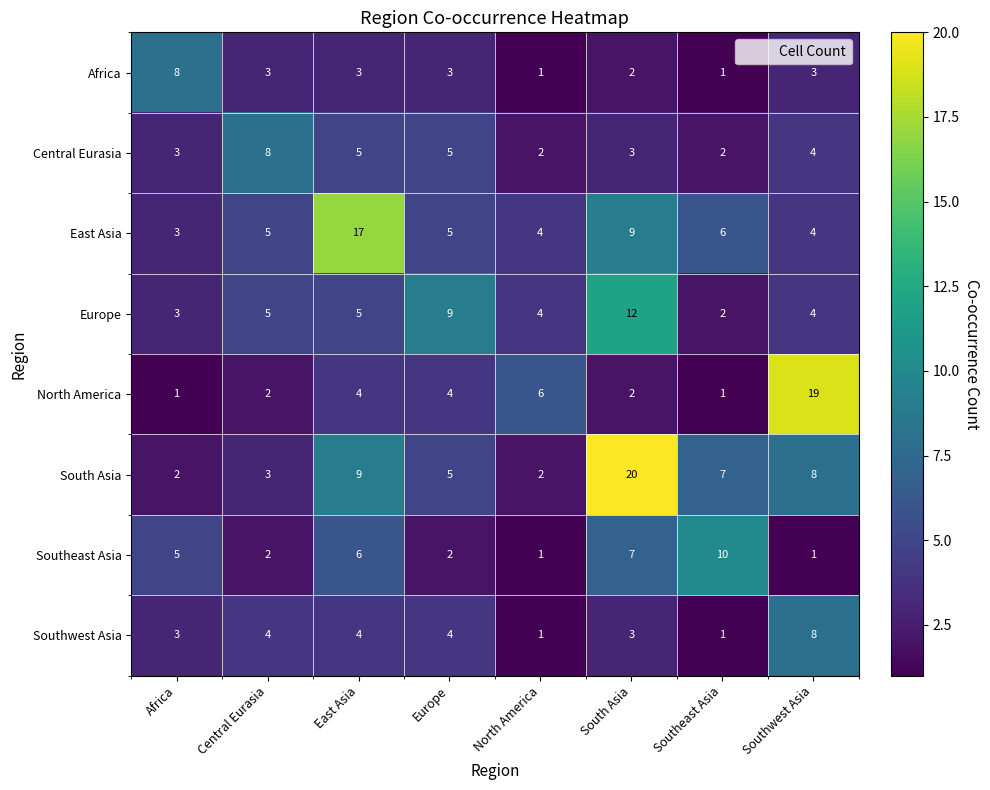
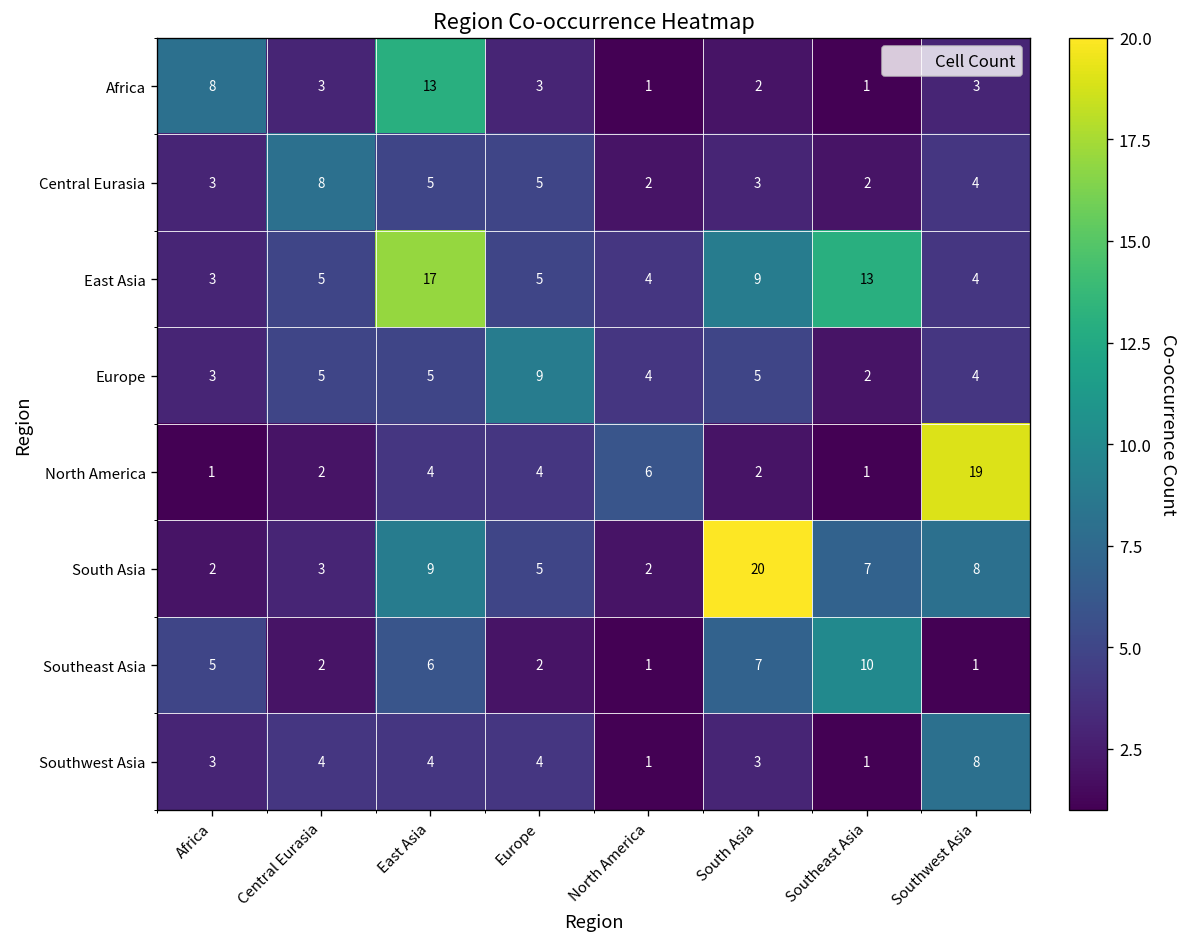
Africa, East Asia: 3 -> 13
East Asia, Southeast Asia: 6 -> 13
Europe, South Asia: 12 -> 5
